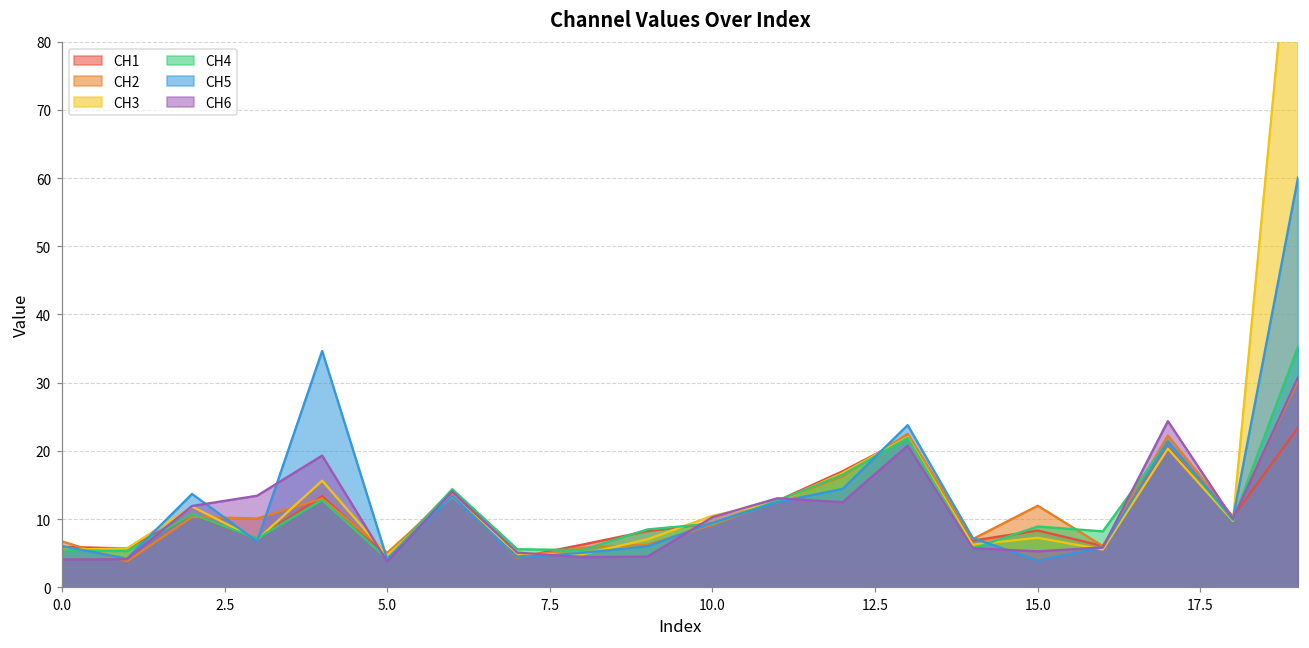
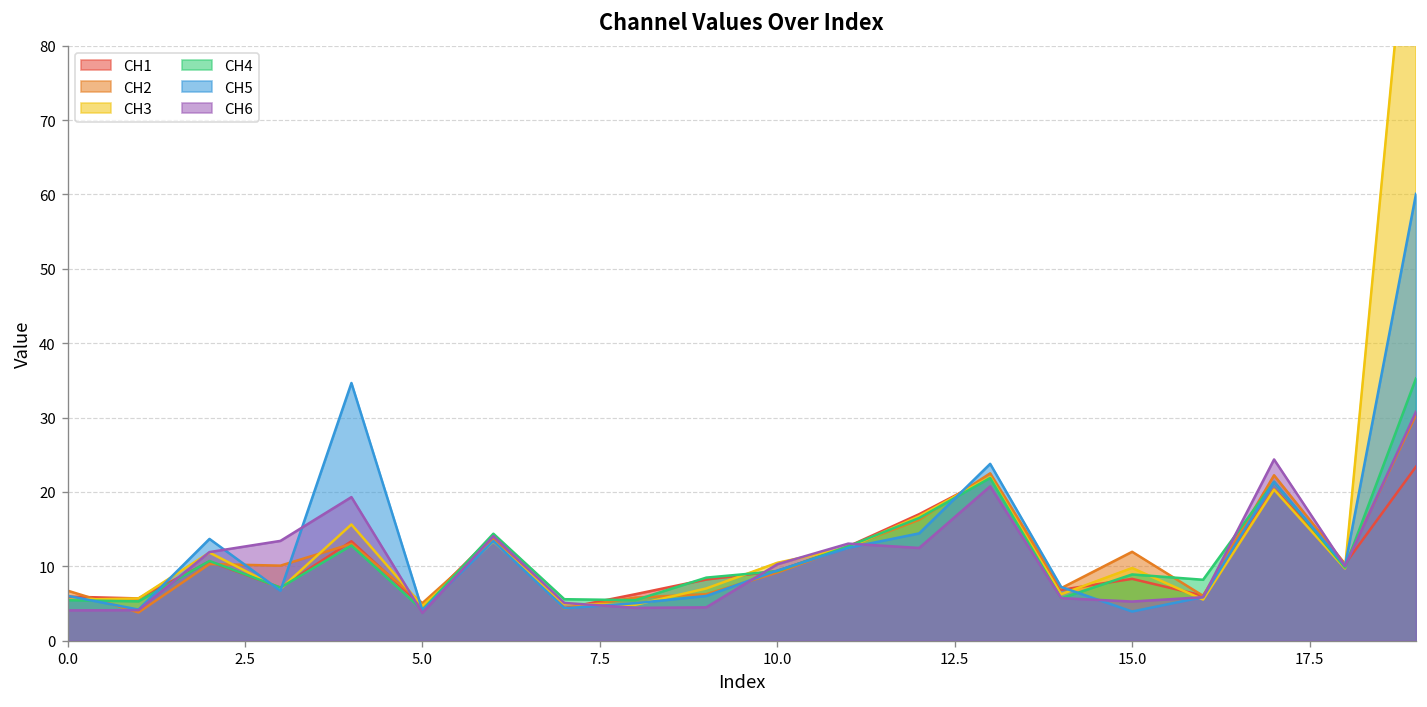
CH3, 15.0: 7 -> 10
